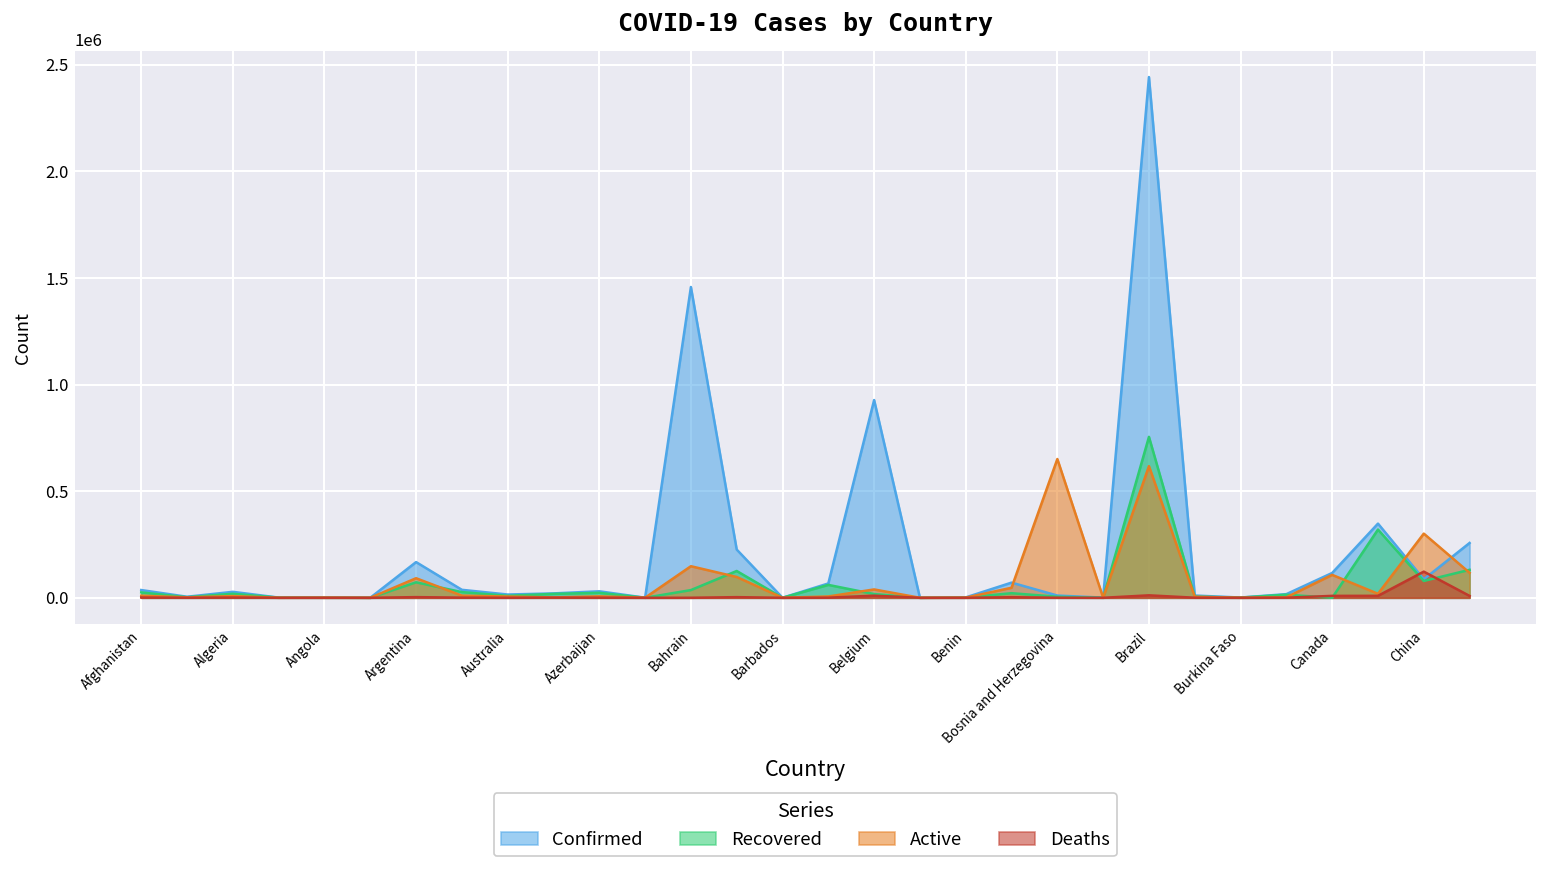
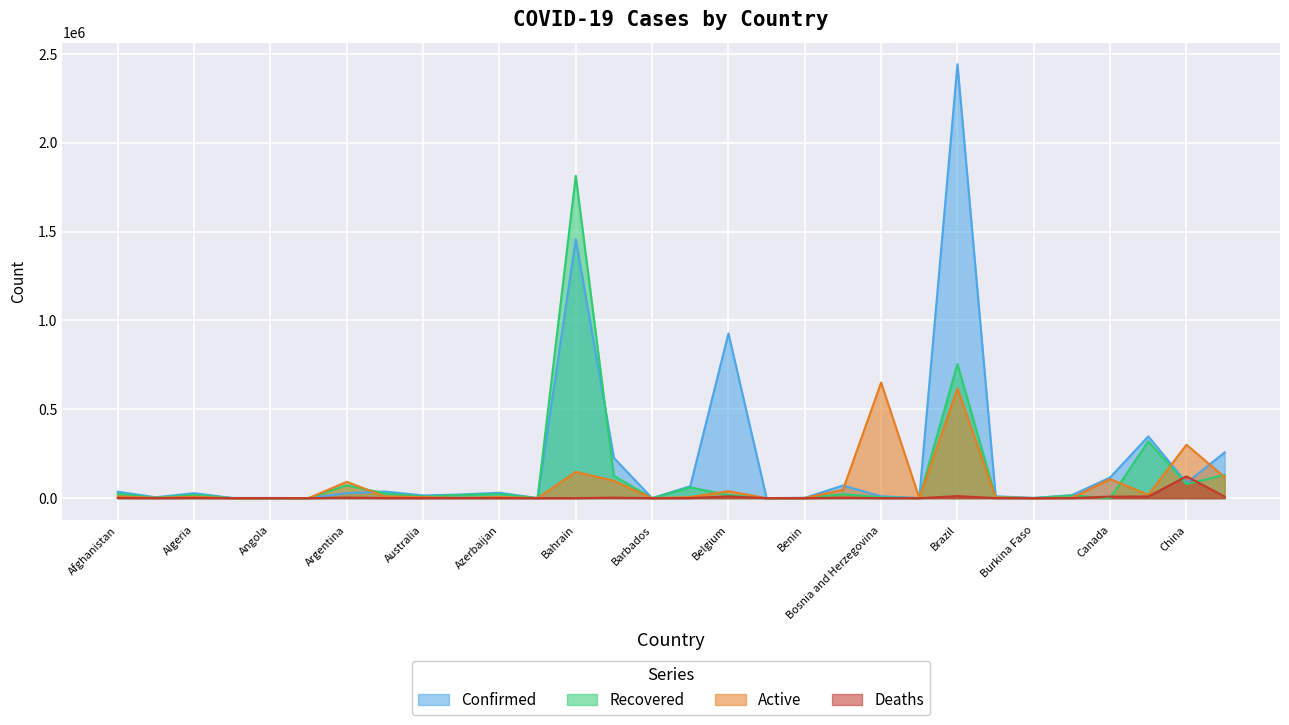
Confirmed, Argentina: 170000 -> 30000
Recovered, Bahrain: 40000 -> 1810000
